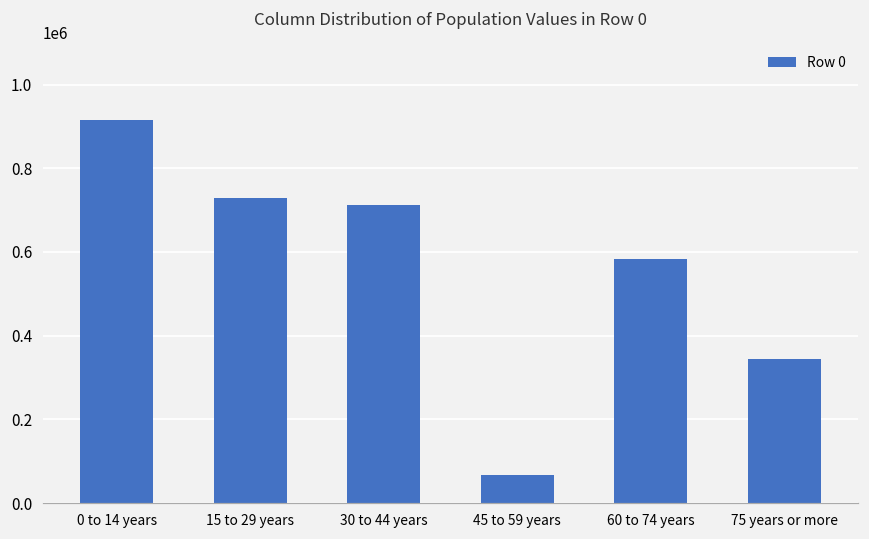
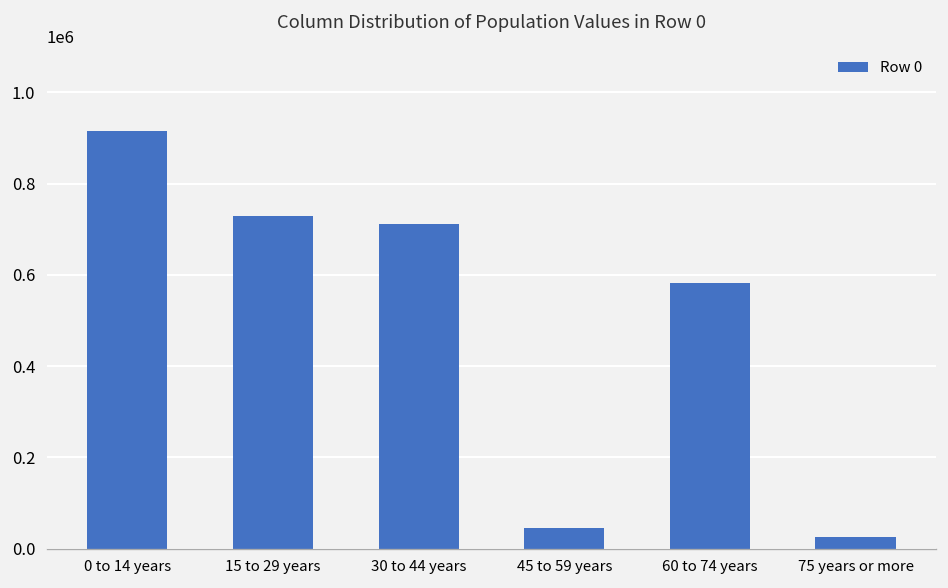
45 to 59 years: 70000 -> 40000
75 years or more: 340000 -> 30000
